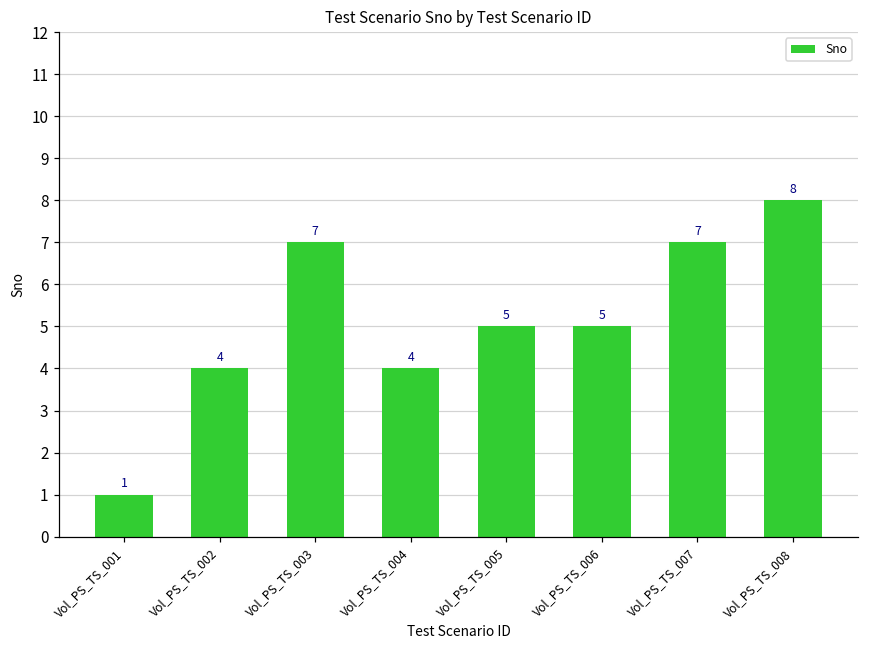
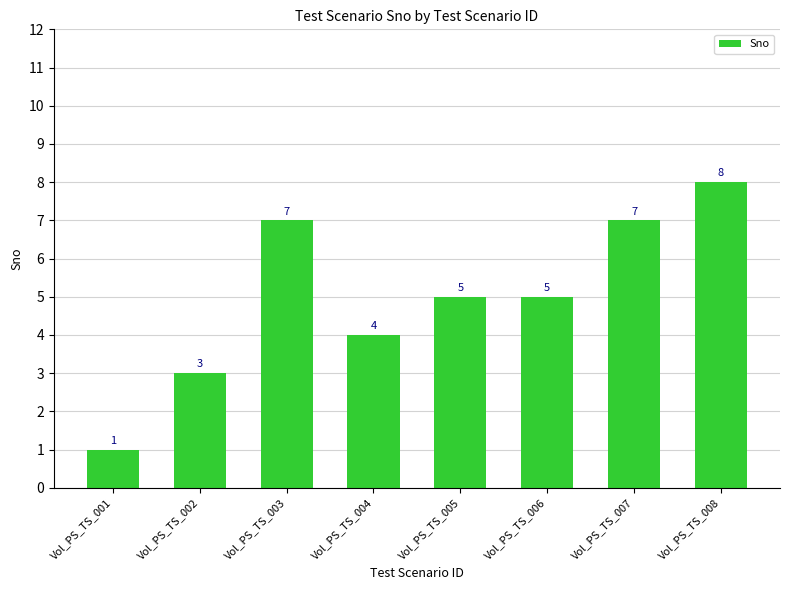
Vol_PS_TS_002: 4 -> 3
